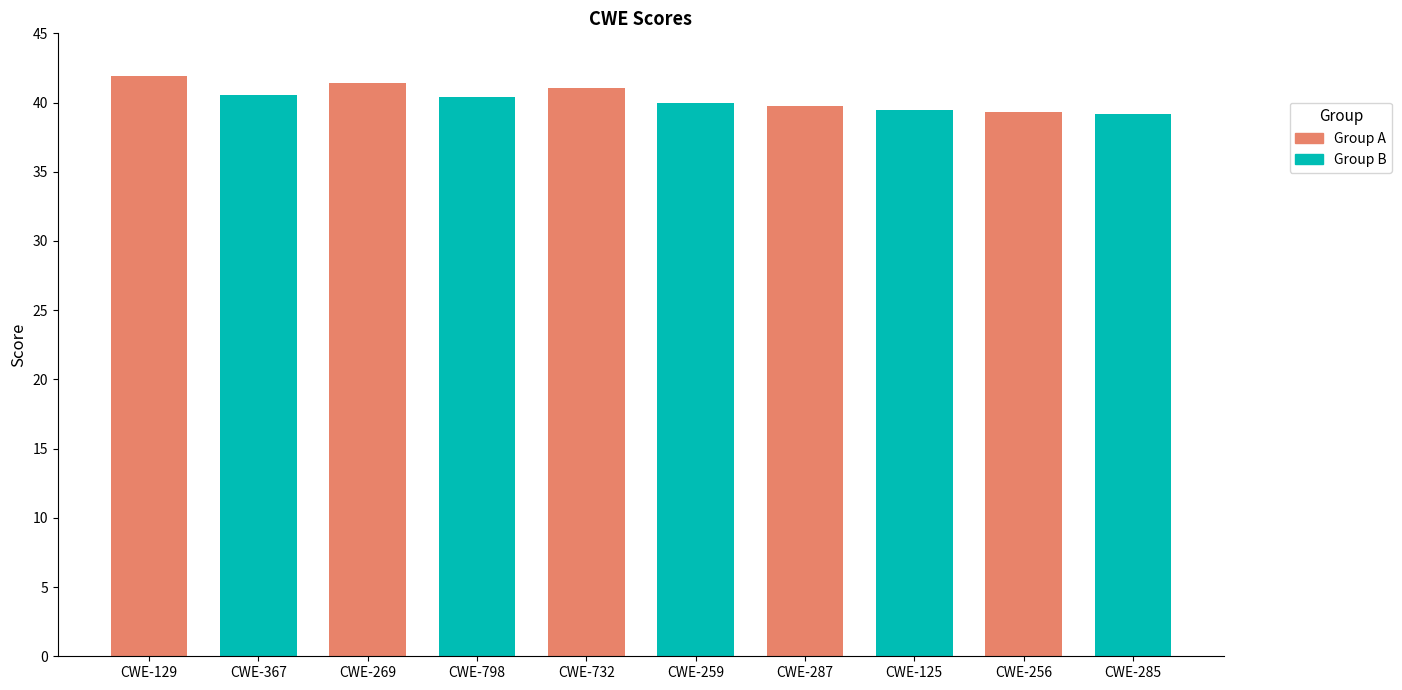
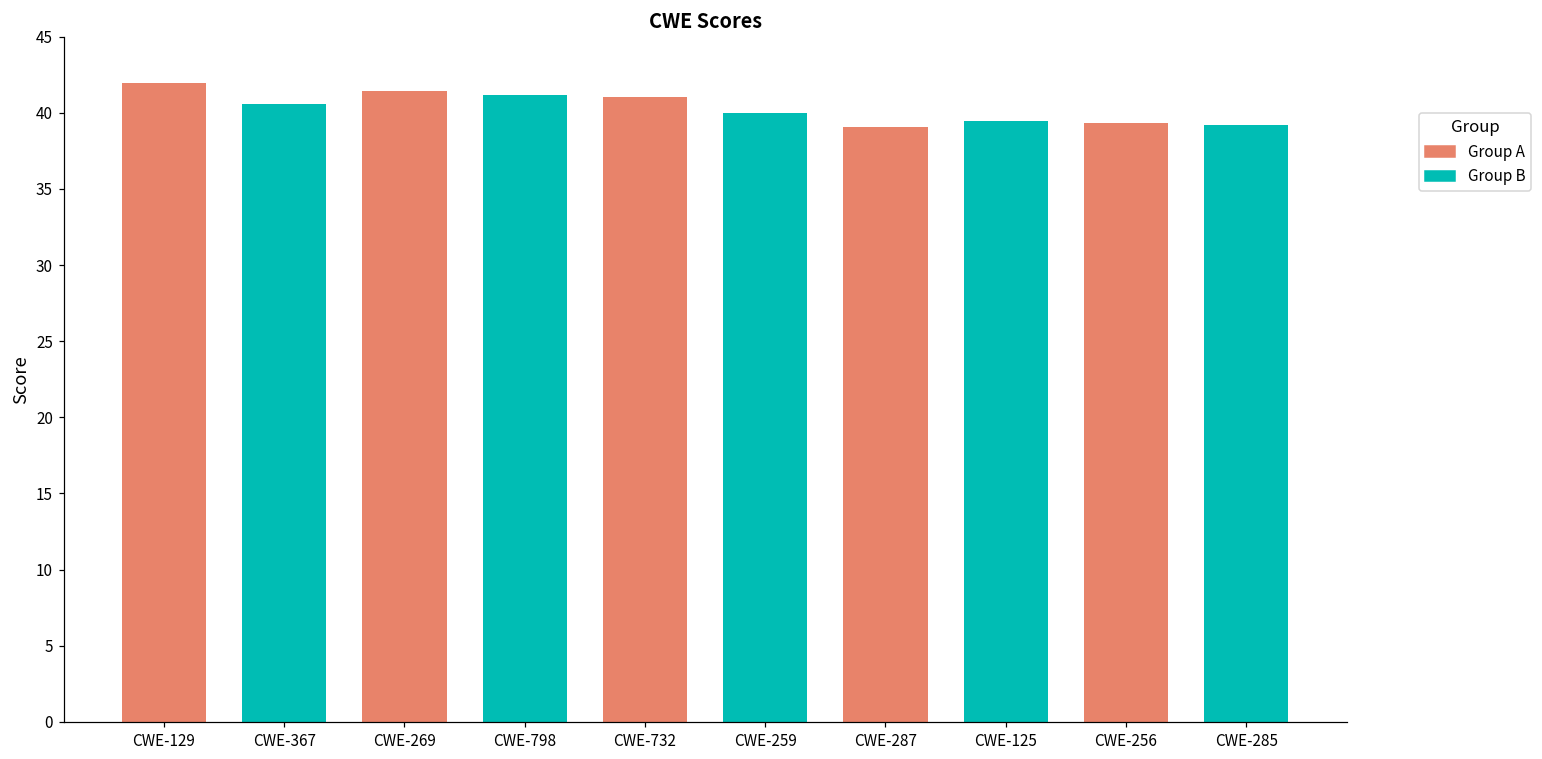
CWE-798: 40.4 -> 41.2
CWE-287: 39.7 -> 39.0
